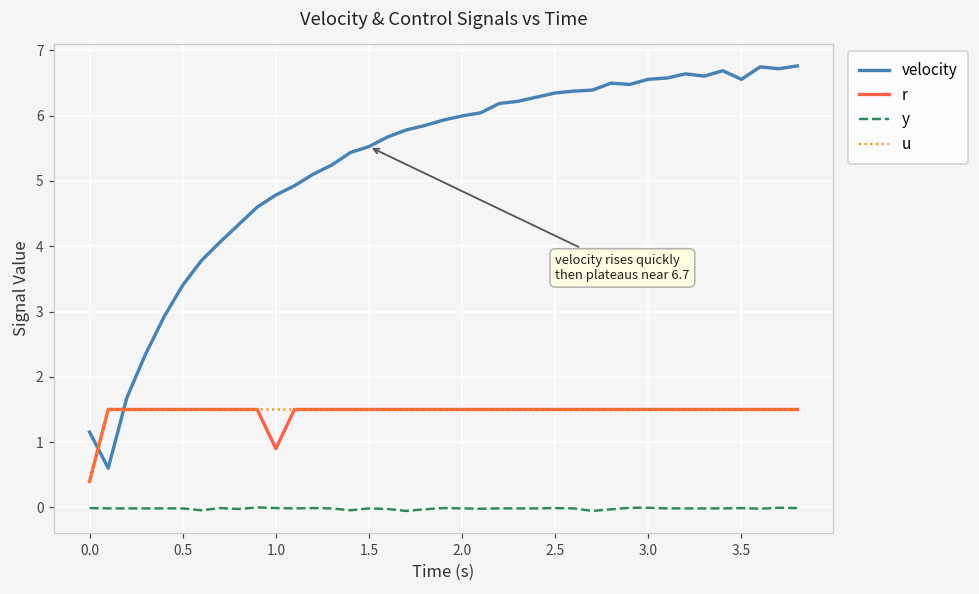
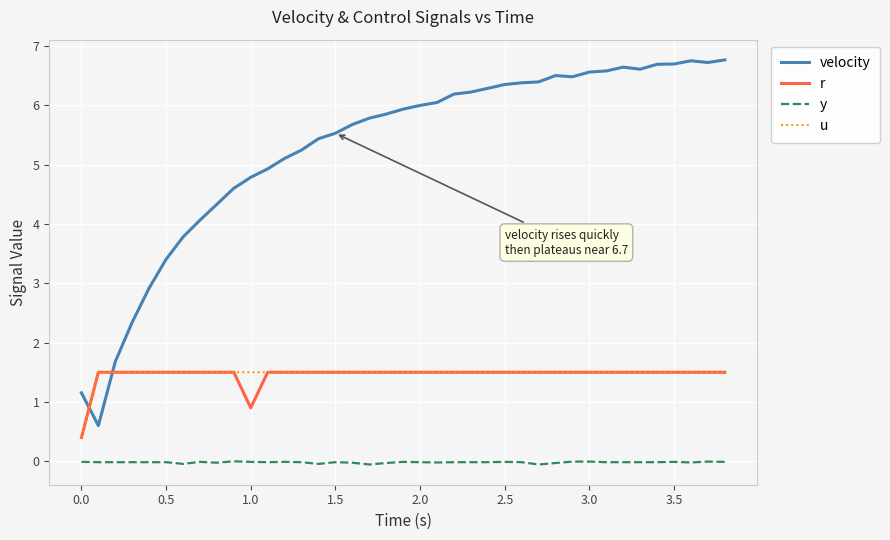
velocity, 3.5: 6.6 -> 6.7
